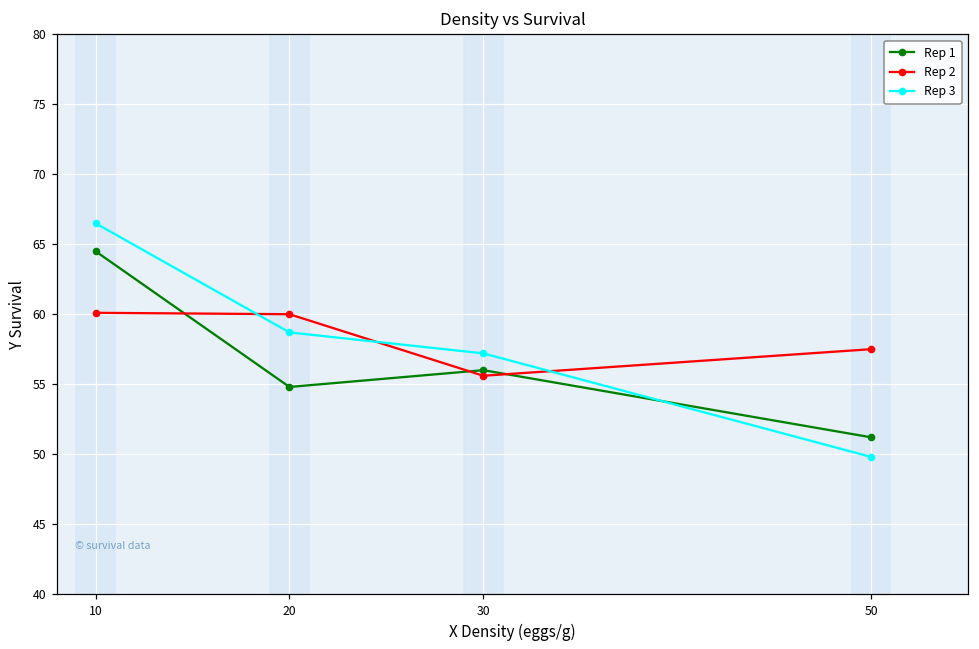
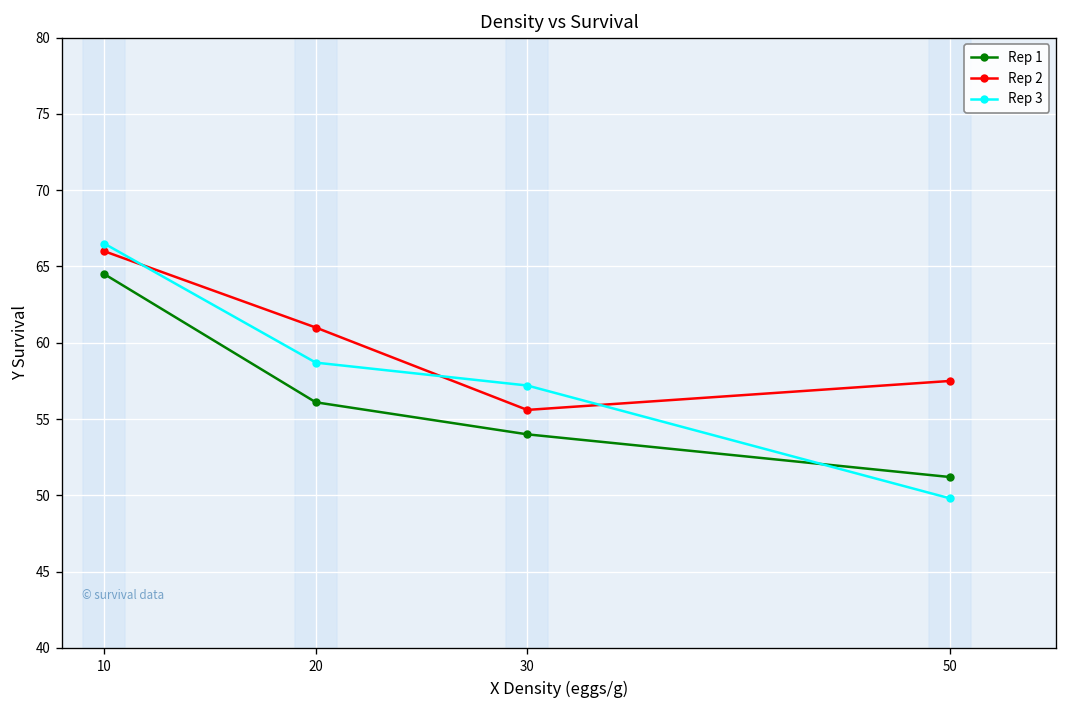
Rep 2, 10: 60.1 -> 66.0
Rep 1, 20: 54.8 -> 56.1
Rep 2, 20: 60 -> 61
Rep 1, 30: 56 -> 54
